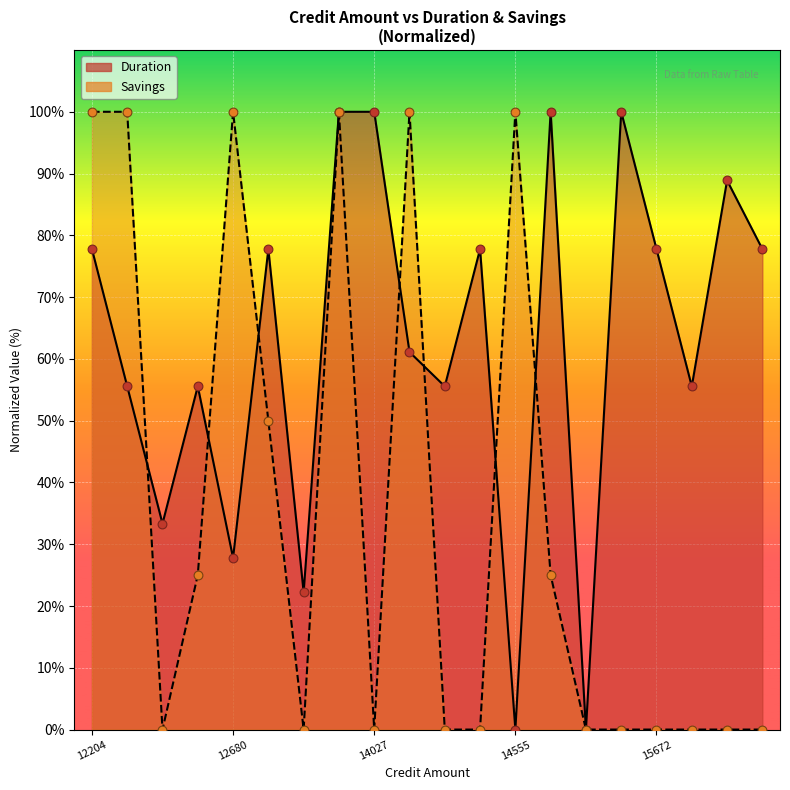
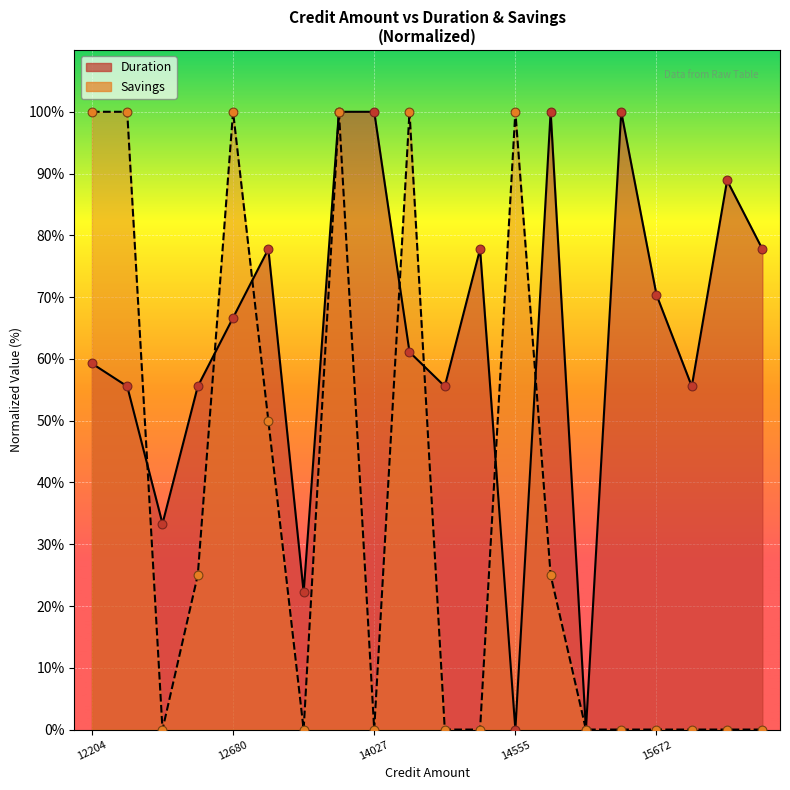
Duration, 12204: 78% -> 59%
Duration, 12680: 28% -> 67%
Duration, 15672: 78% -> 70%
